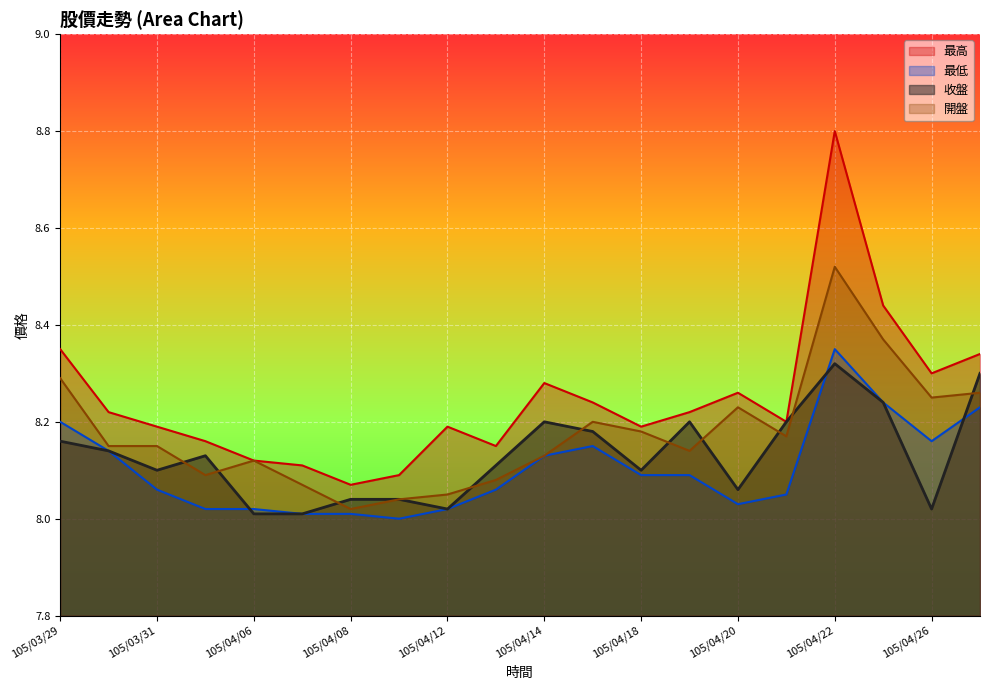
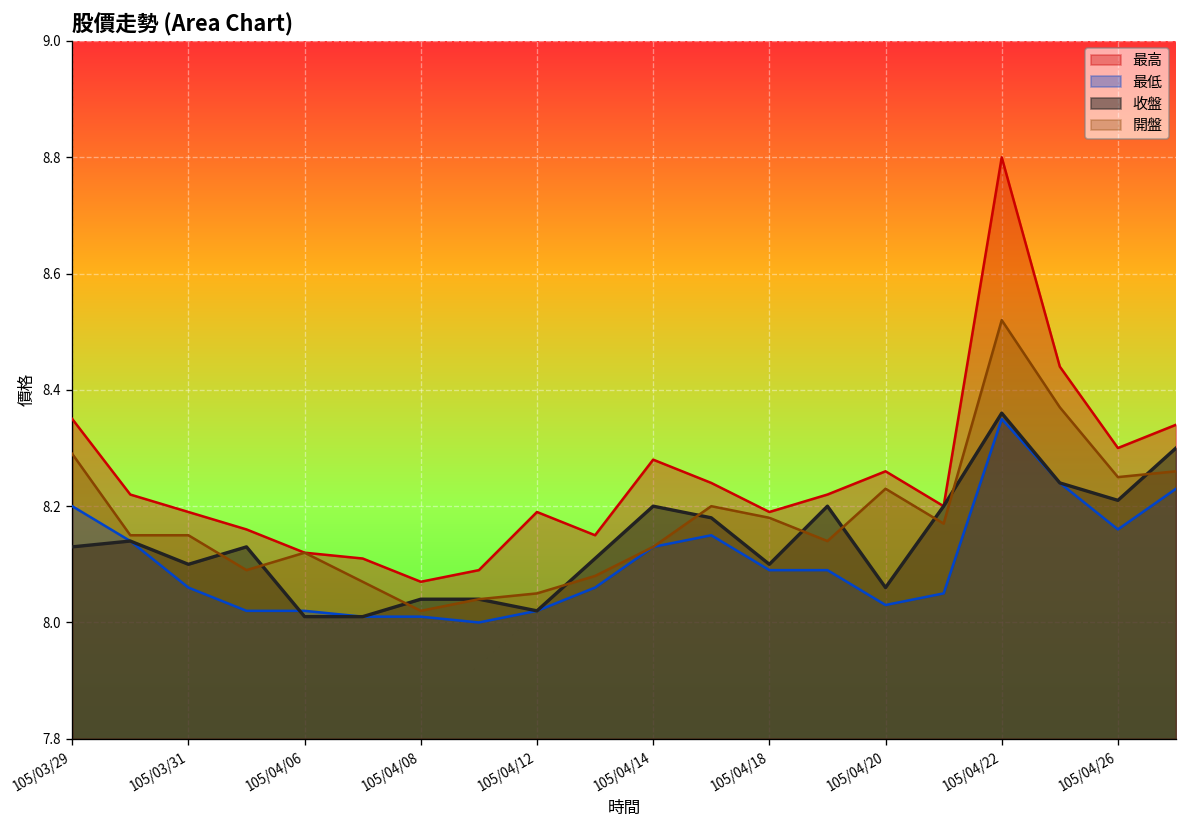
收盤, 105/03/29: 8.16 -> 8.13
收盤, 105/04/22: 8.32 -> 8.36
收盤, 105/04/26: 8.02 -> 8.21
